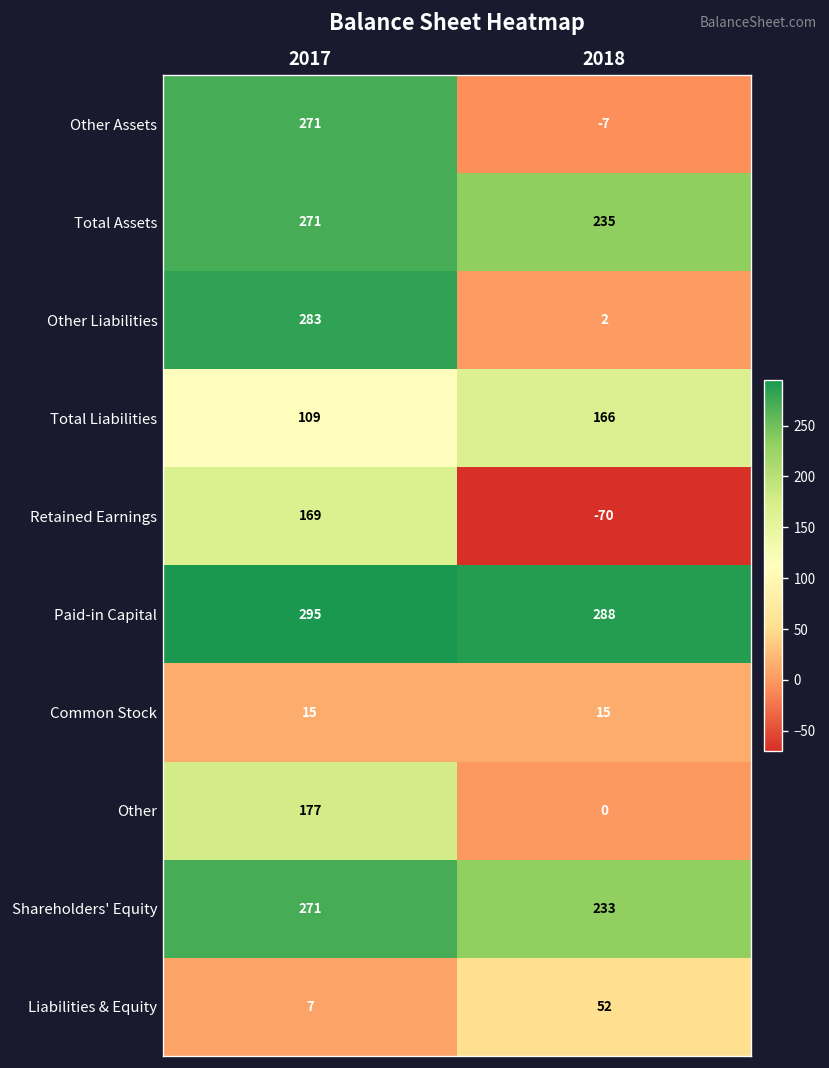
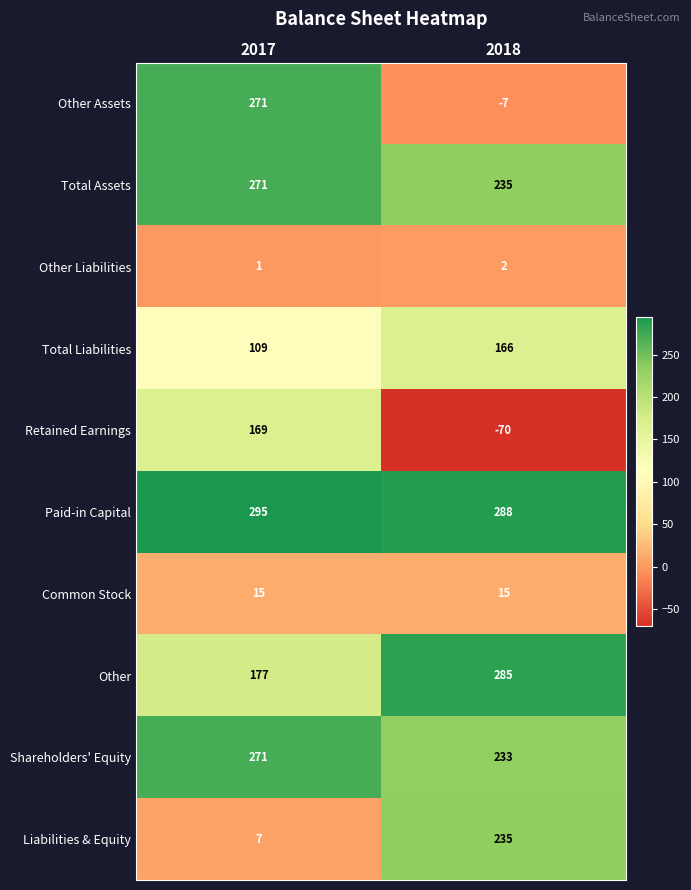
Other Liabilities, 2017: 283 -> 1
Other, 2018: 0 -> 285
Liabilities & Equity, 2018: 52 -> 235
